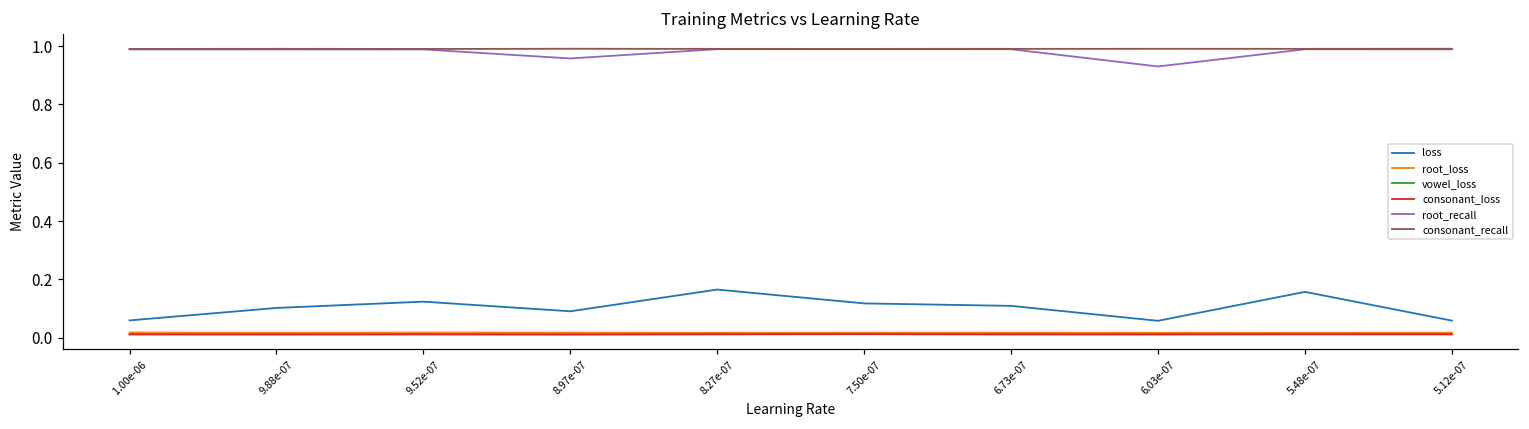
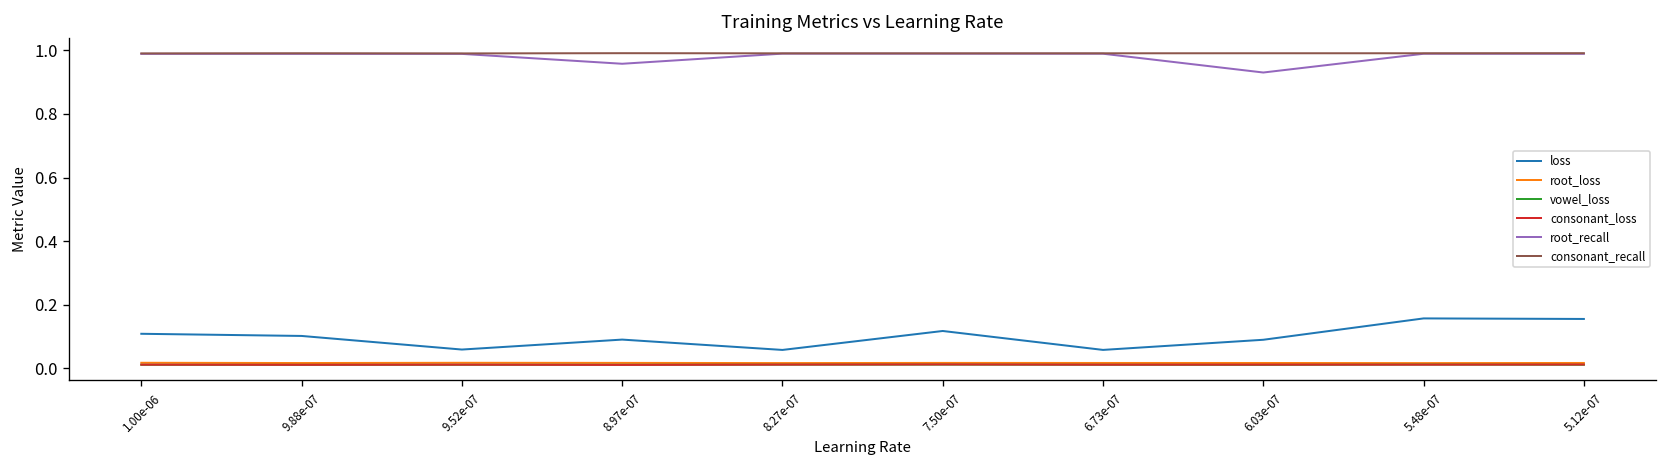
loss, 1.00e-06: 0.06 -> 0.11
loss, 9.52e-07: 0.12 -> 0.06
loss, 8.27e-07: 0.17 -> 0.06
loss, 6.73e-07: 0.11 -> 0.06
loss, 6.03e-07: 0.06 -> 0.09
loss, 5.12e-07: 0.06 -> 0.16
